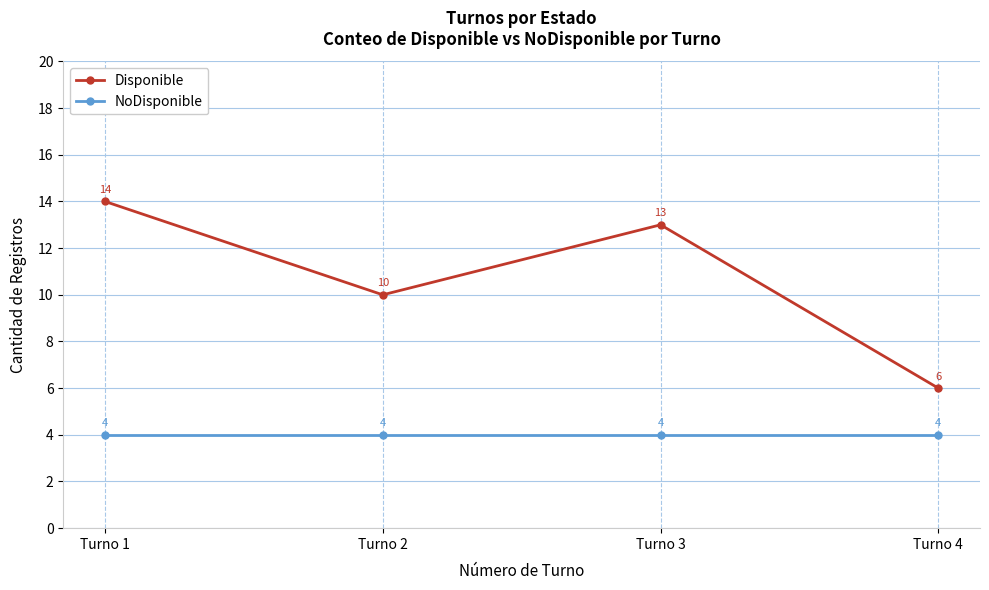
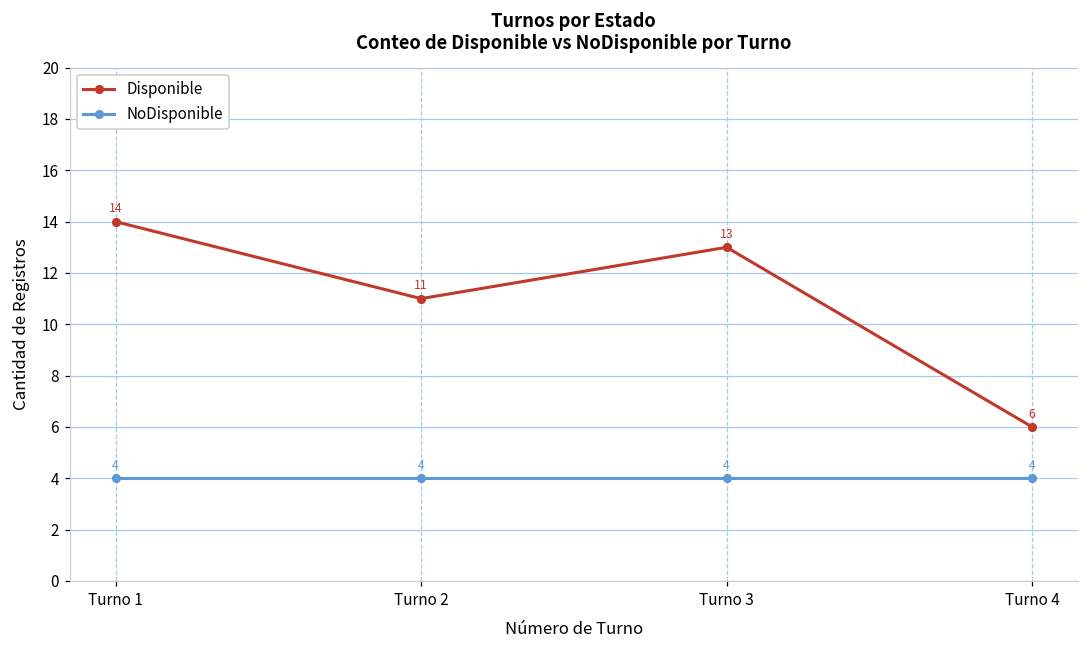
Disponible, Turno 2: 10 -> 11
